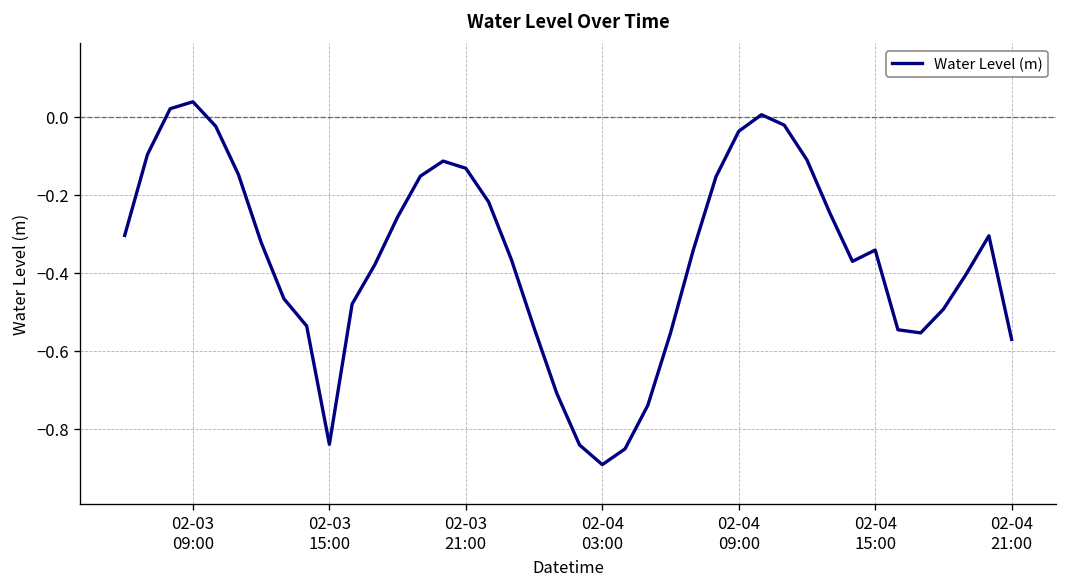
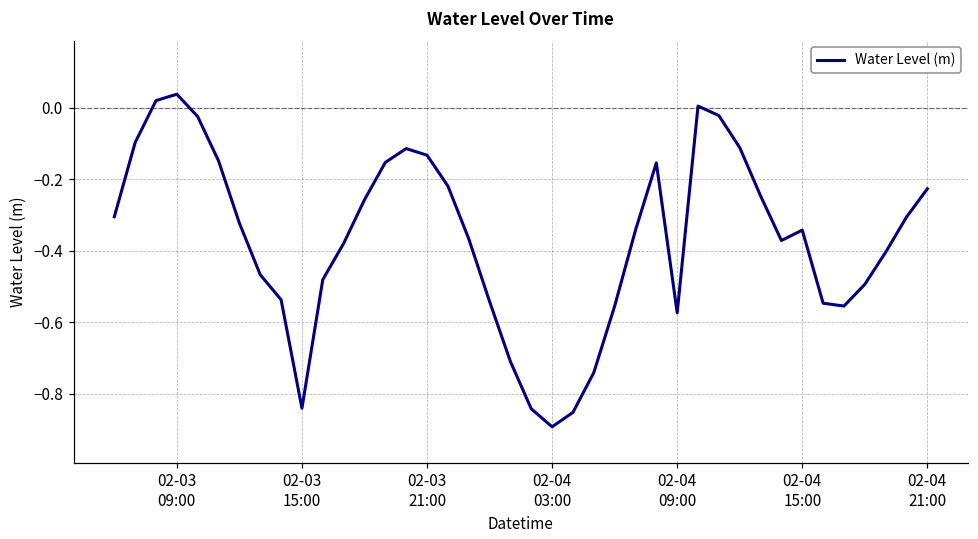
02-04 09:00: -0.04 -> -0.57
02-04 21:00: -0.57 -> -0.23
